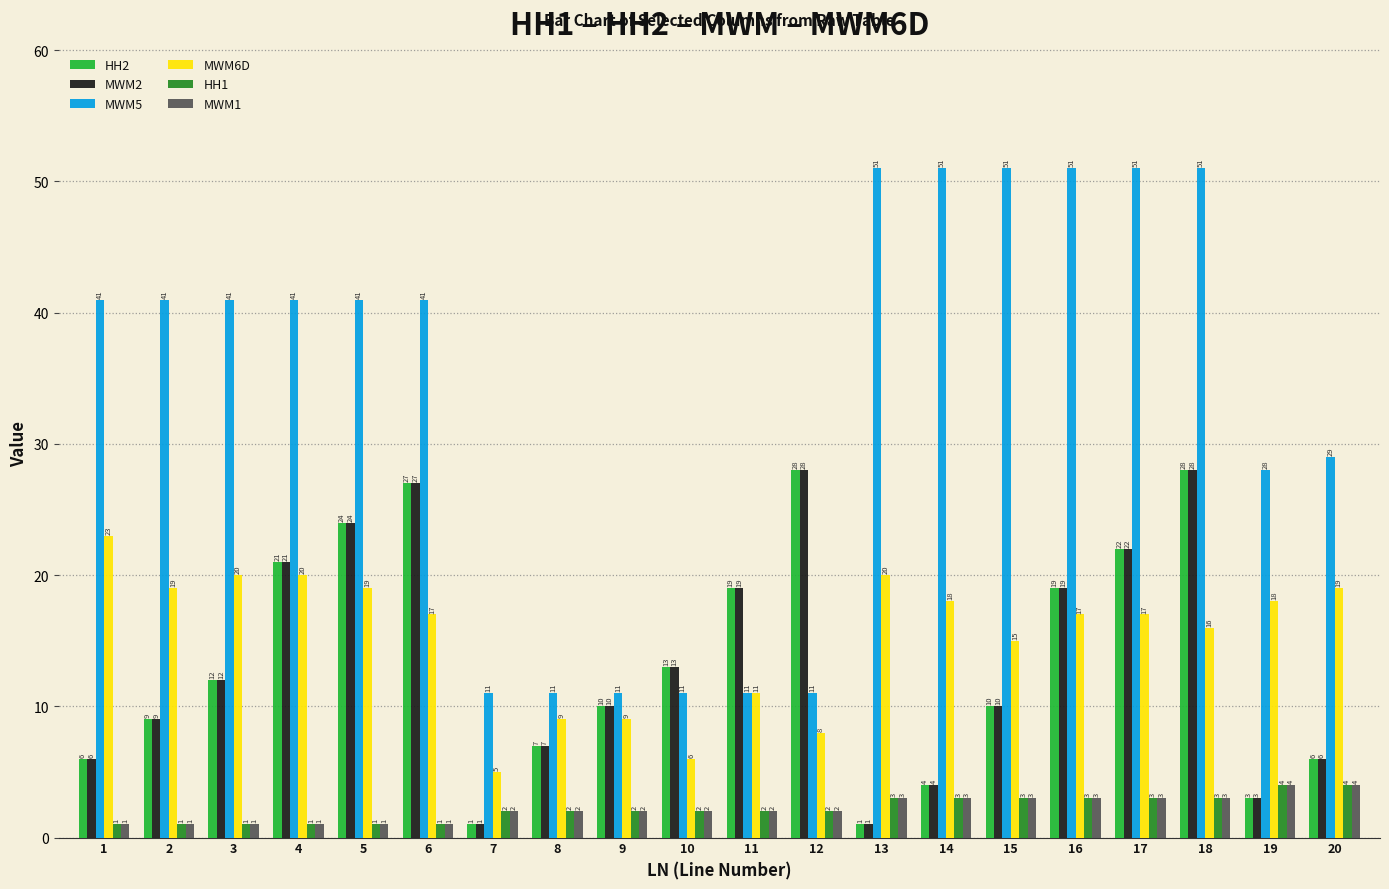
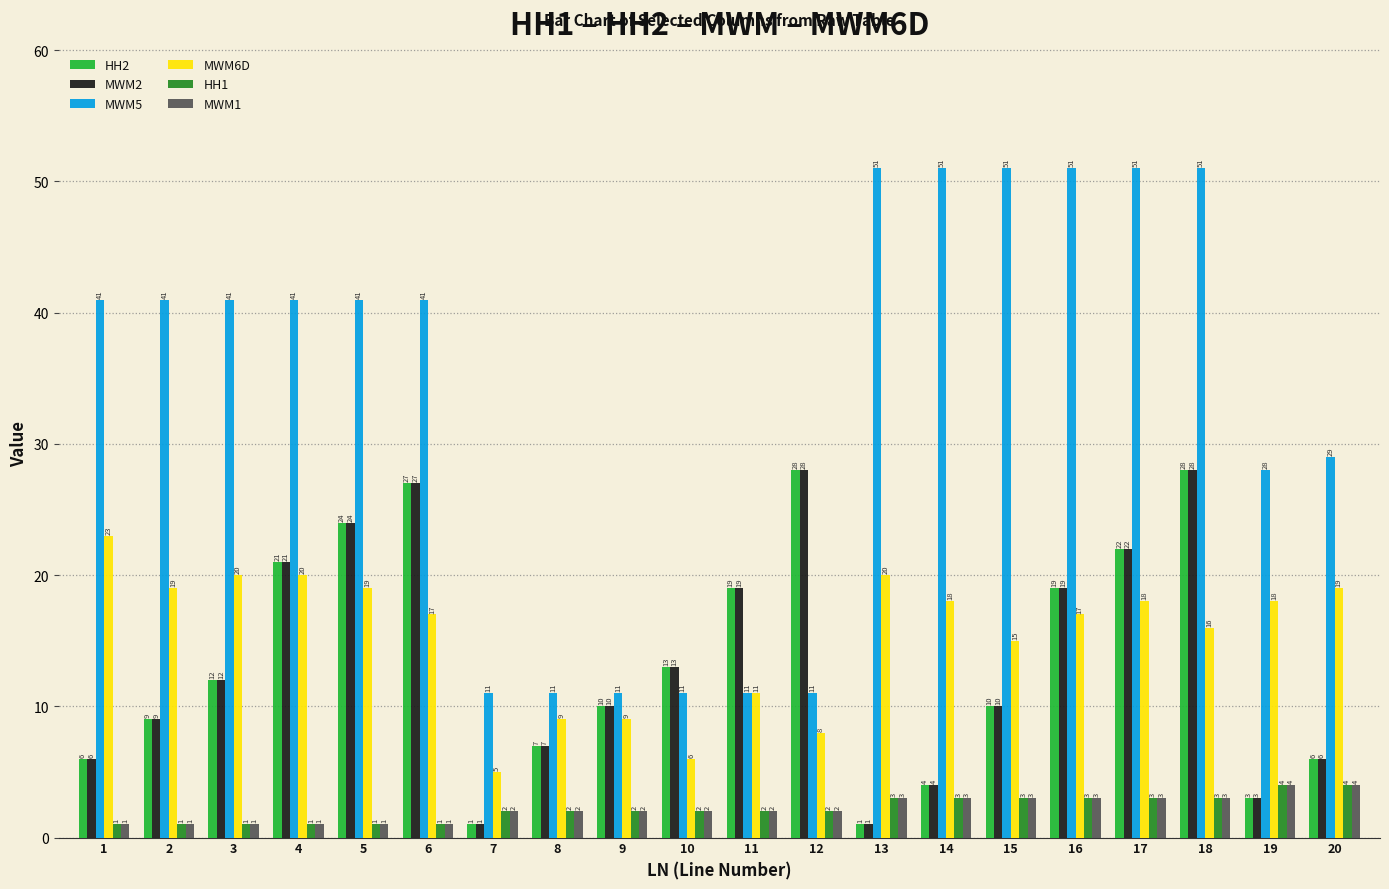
MWM6D, 17: 17 -> 18
